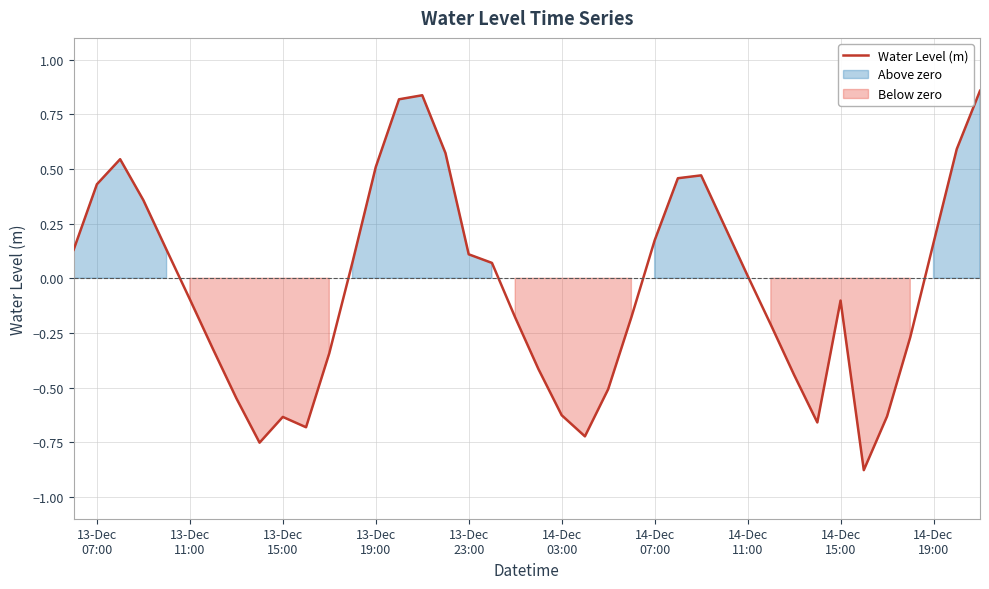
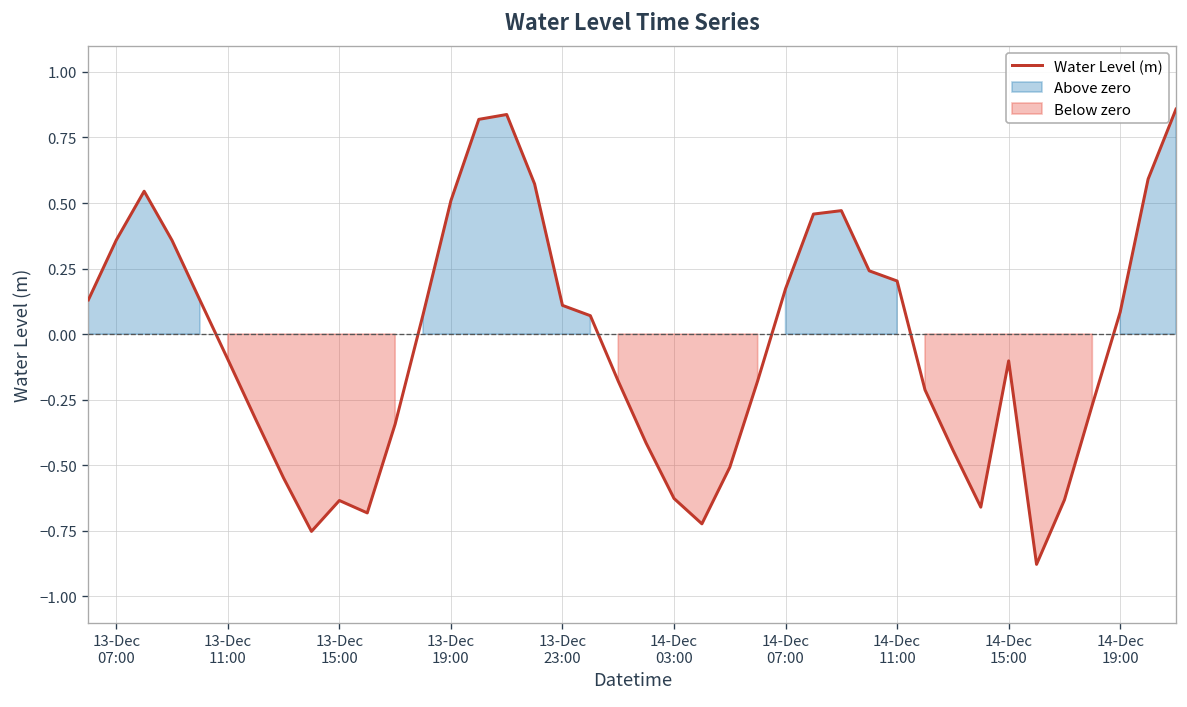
13-Dec 07:00: 0.43 -> 0.36
14-Dec 11:00: 0.01 -> 0.20
14-Dec 19:00: 0.16 -> 0.08
